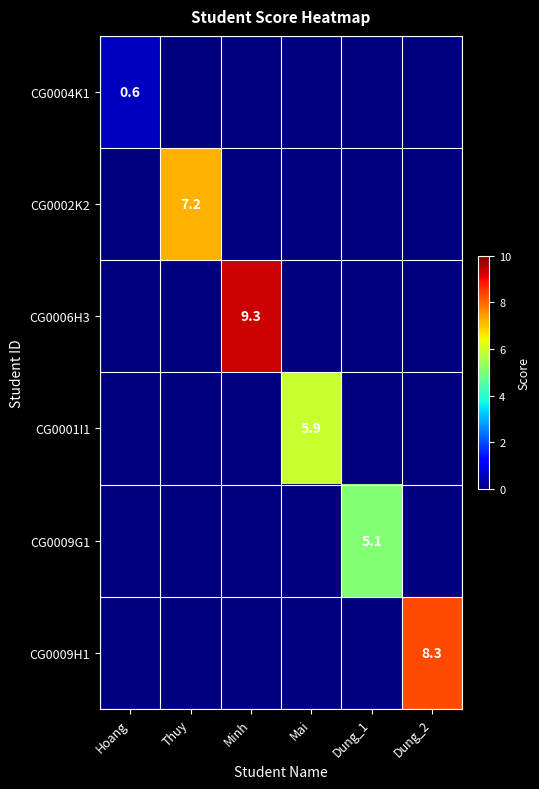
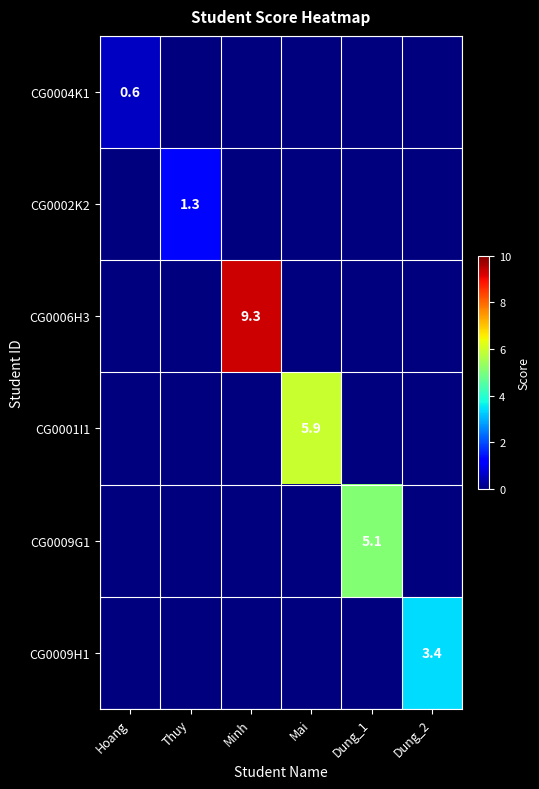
CG0002K2, Thuy: 7.2 -> 1.3
CG0009H1, Dung_2: 8.3 -> 3.4
